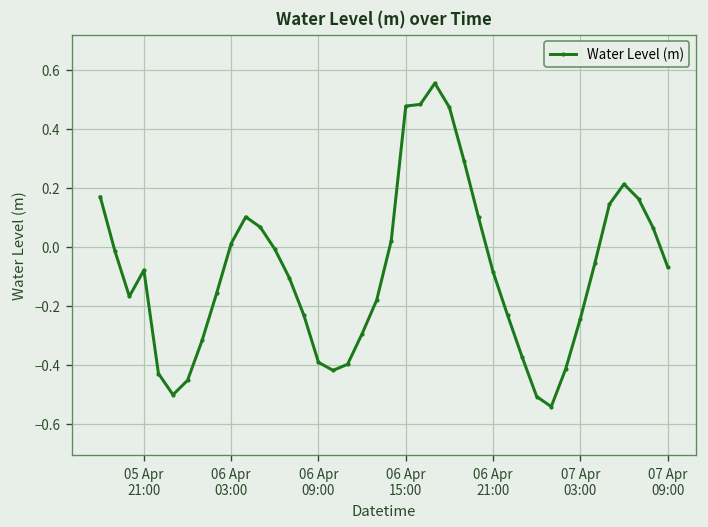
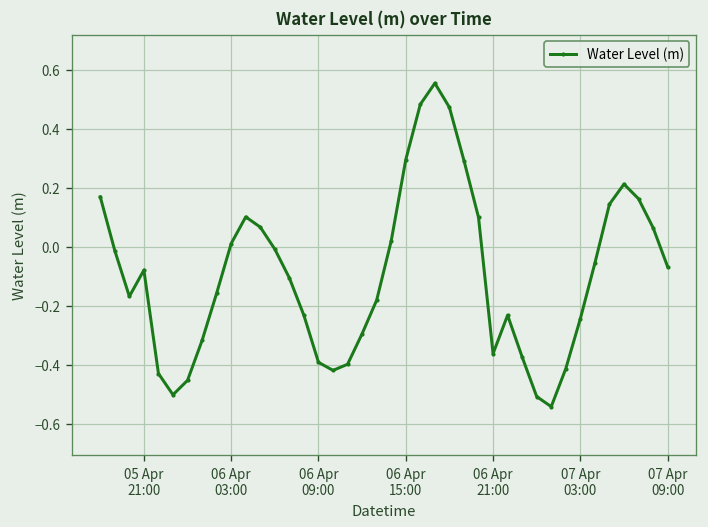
06 Apr 15:00: 0.48 -> 0.29
06 Apr 21:00: -0.08 -> -0.36
